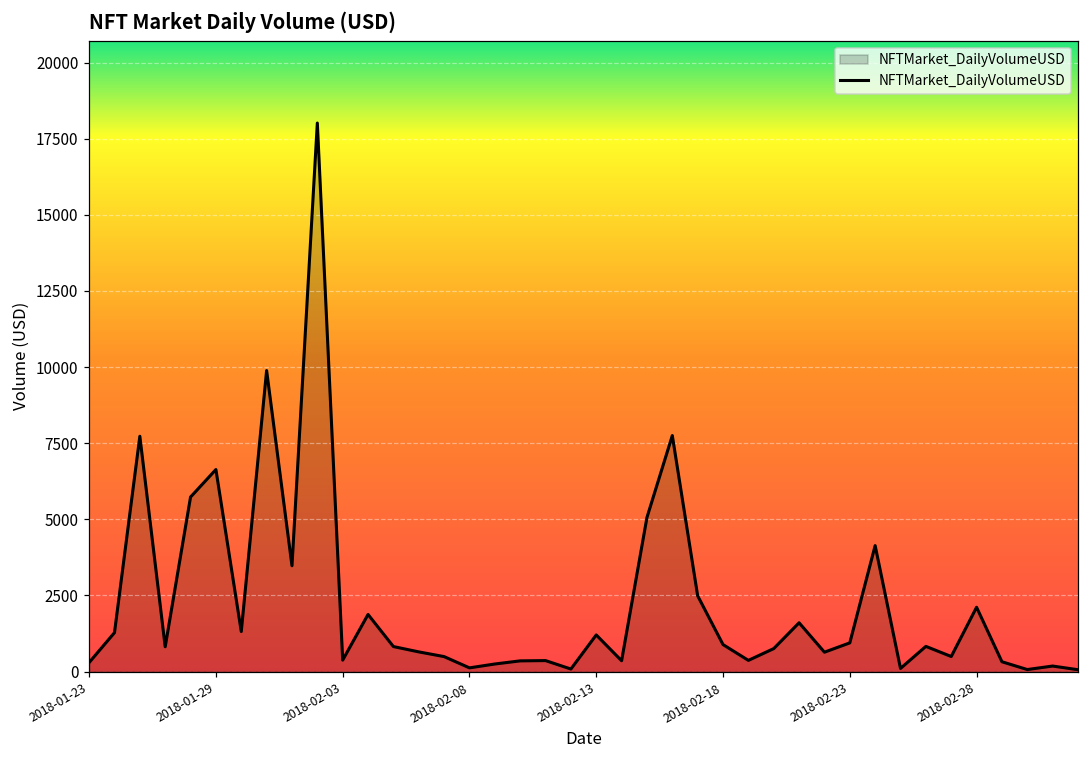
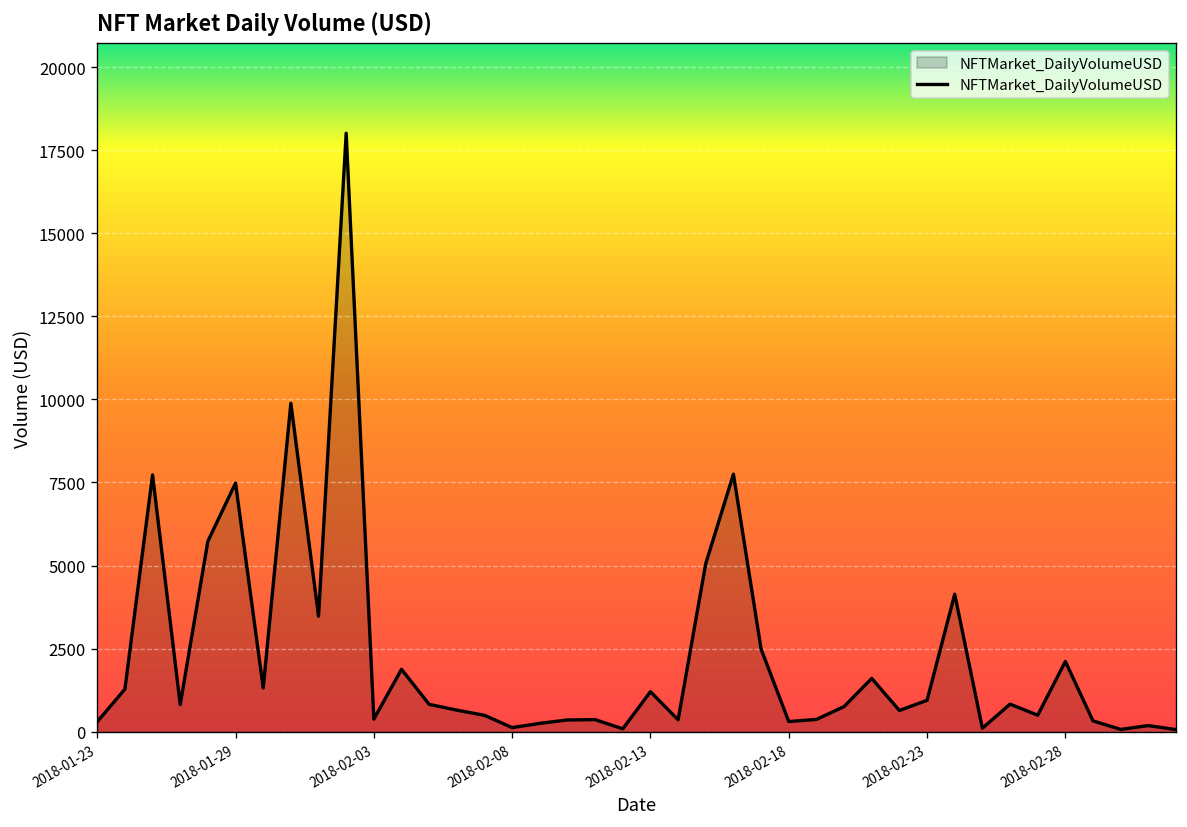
2018-01-29: 6600 -> 7500
2018-02-18: 900 -> 300
